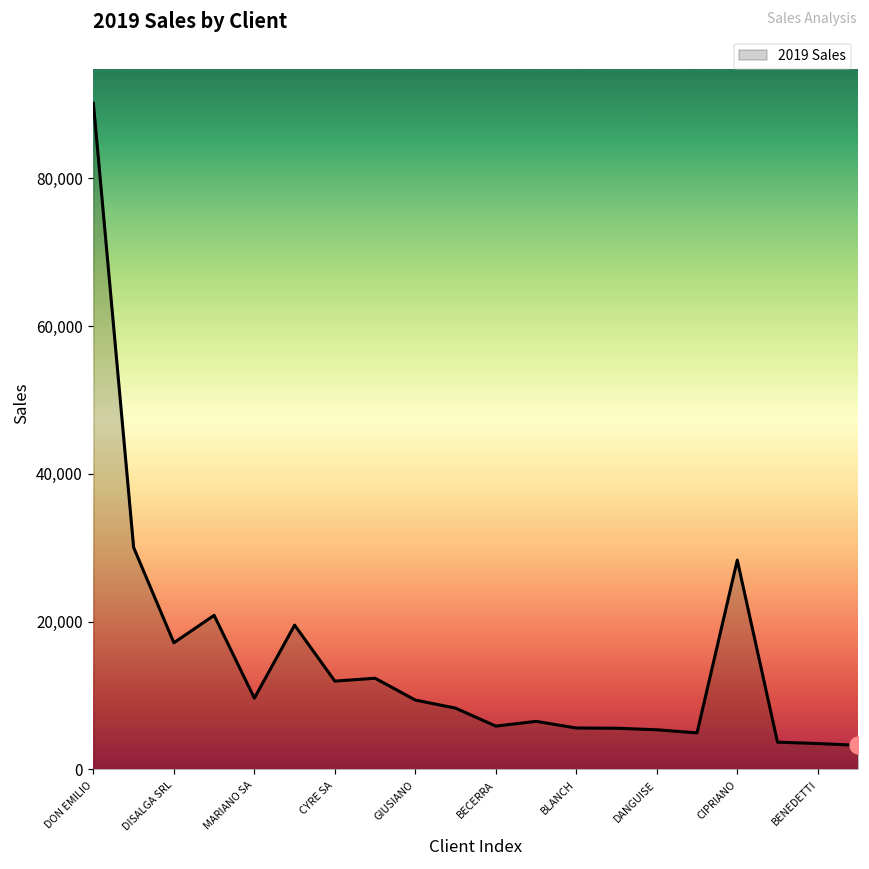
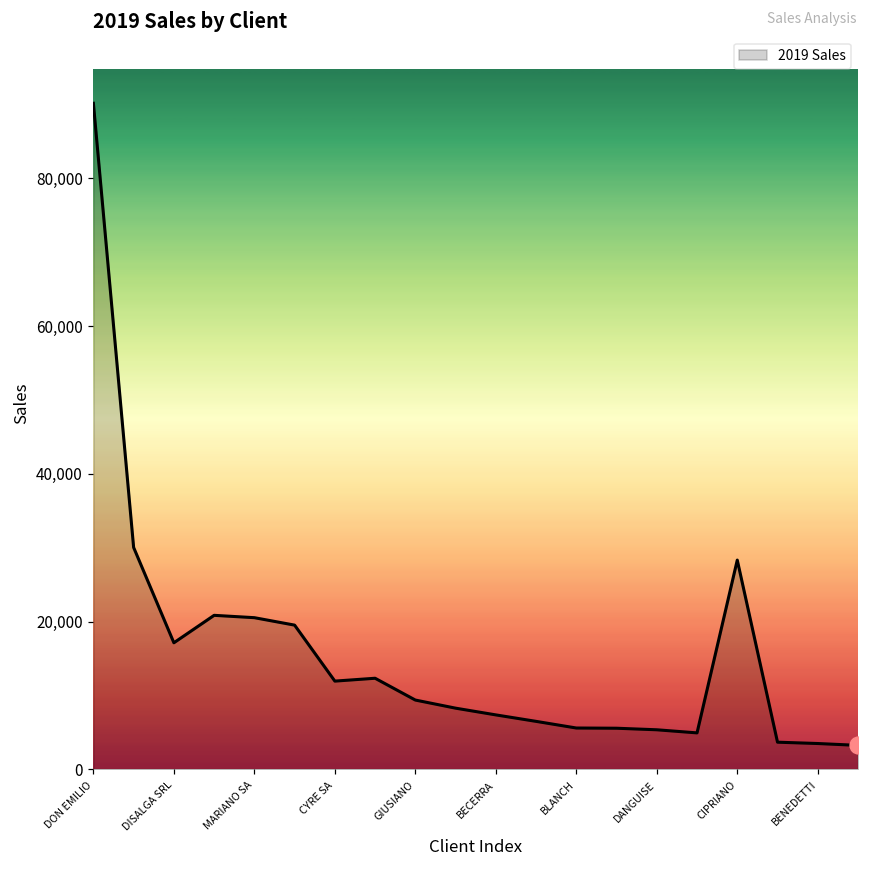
2019 Sales, MARIANO SA: 10,000 -> 21,000
2019 Sales, BECERRA: 6,000 -> 7,000
